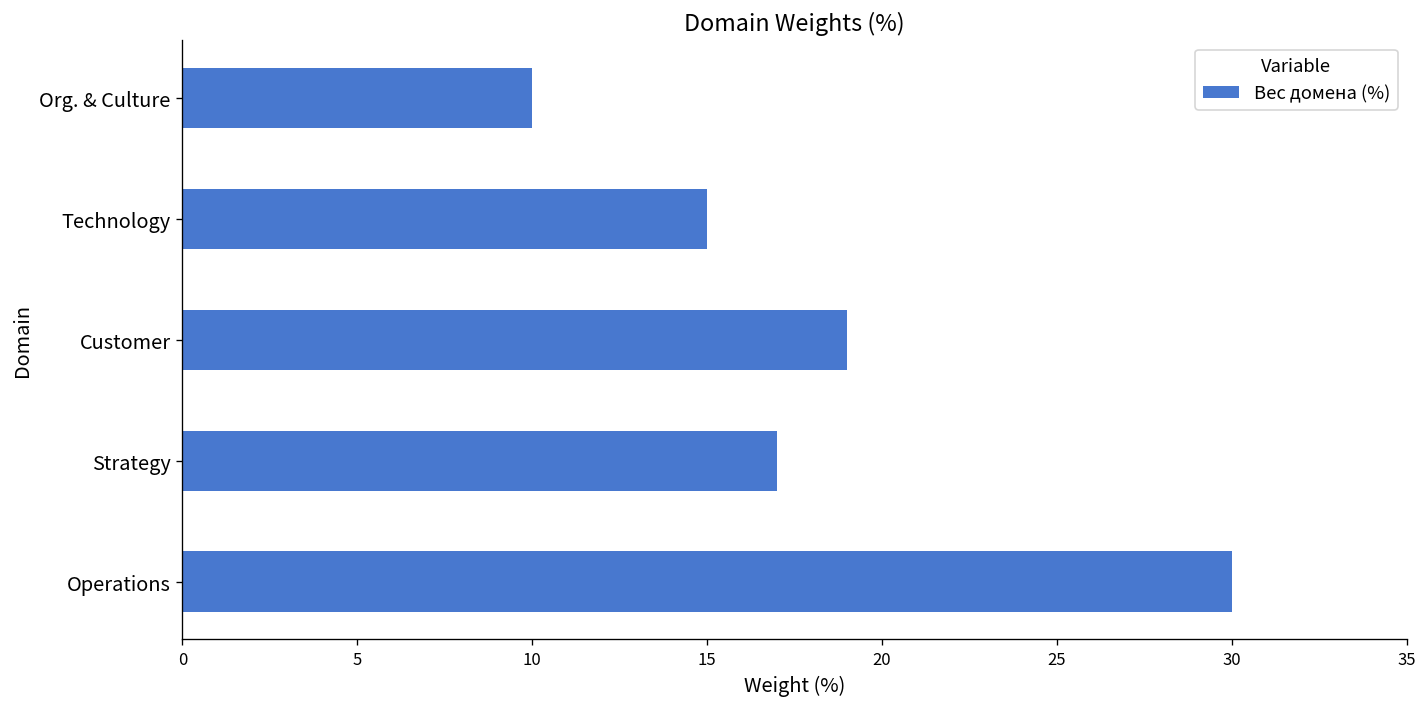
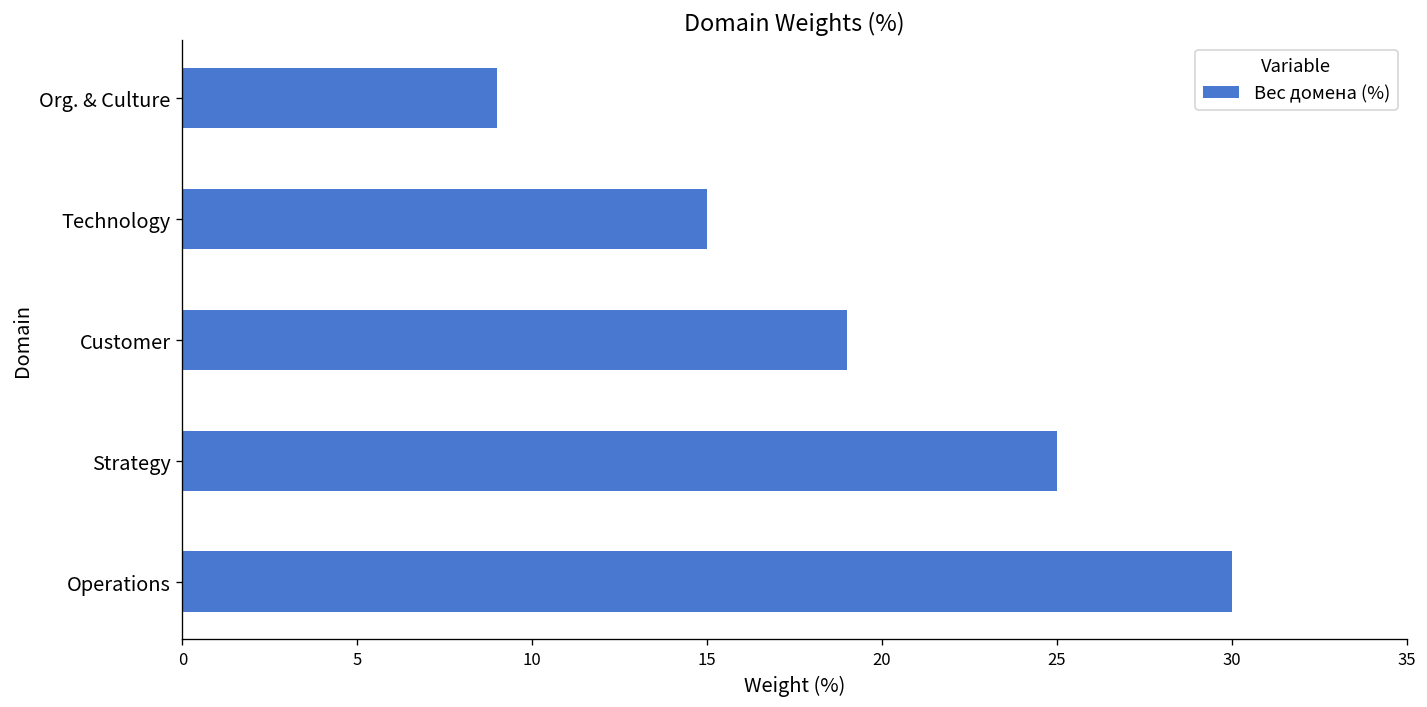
Org. & Culture: 10 -> 9
Strategy: 17 -> 25
